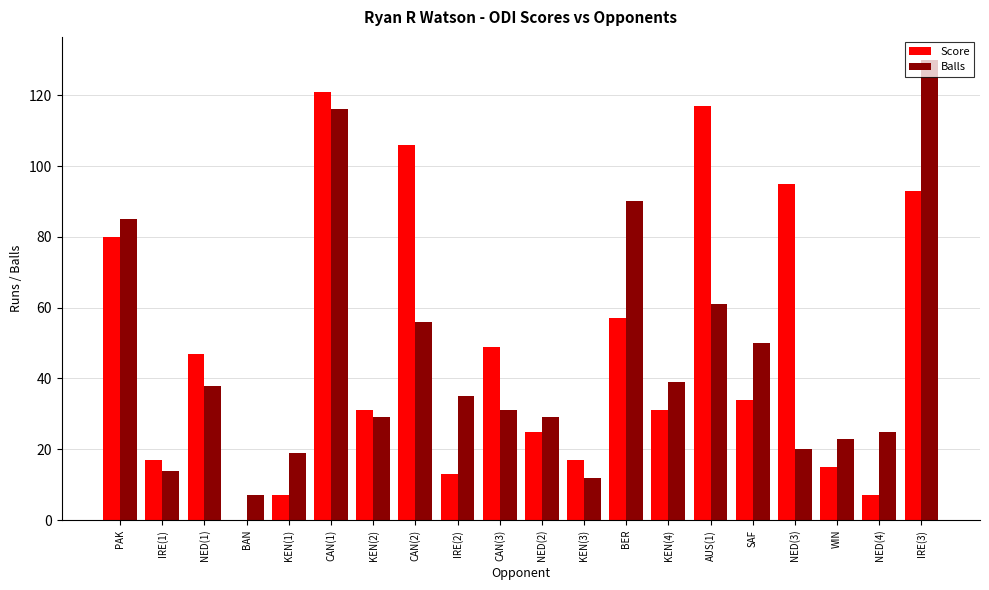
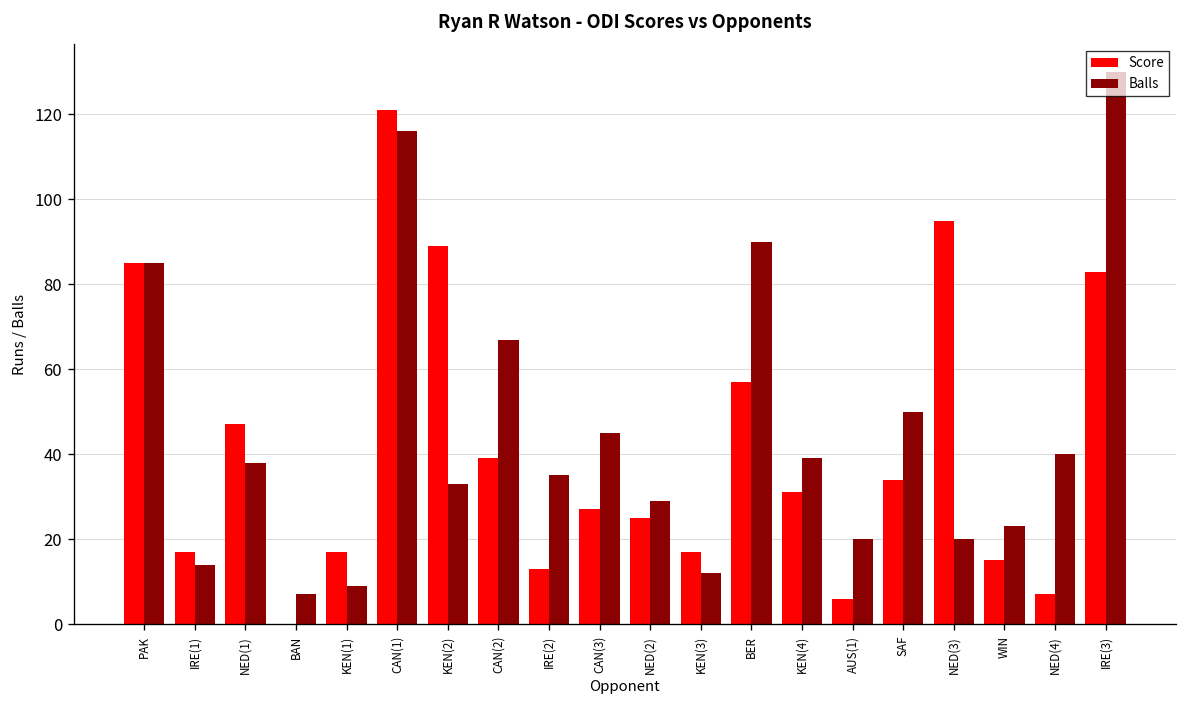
Score, PAK: 80 -> 85
Score, KEN(1): 7 -> 17
Balls, KEN(1): 19 -> 9
Score, KEN(2): 31 -> 89
Balls, KEN(2): 29 -> 33
Score, CAN(2): 106 -> 39
Balls, CAN(2): 56 -> 67
Score, CAN(3): 49 -> 27
Balls, CAN(3): 31 -> 45
Score, AUS(1): 117 -> 6
Balls, AUS(1): 61 -> 20
Balls, NED(4): 25 -> 40
Score, IRE(3): 93 -> 83
